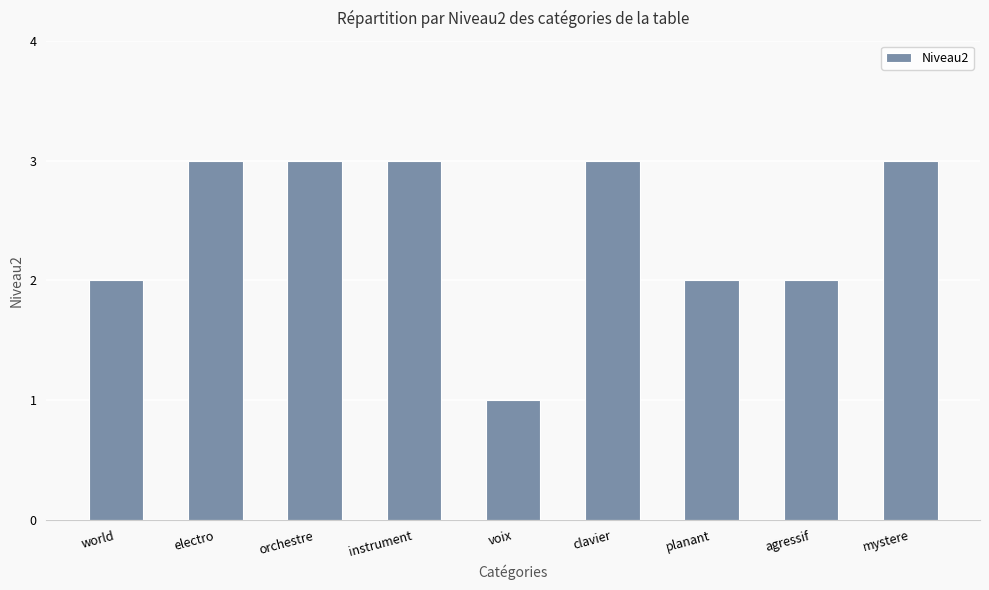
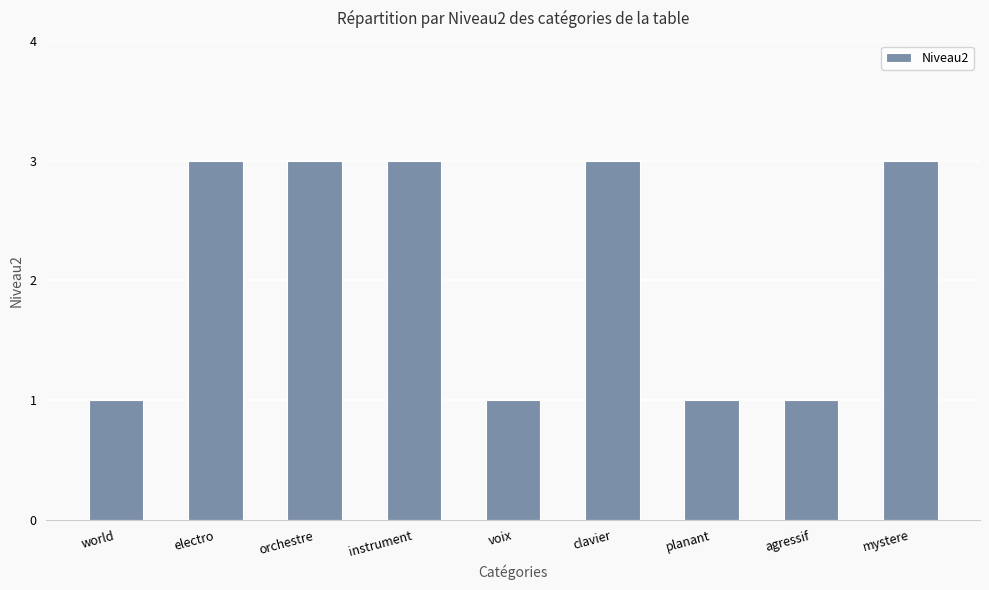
world: 2 -> 1
planant: 2 -> 1
agressif: 2 -> 1
